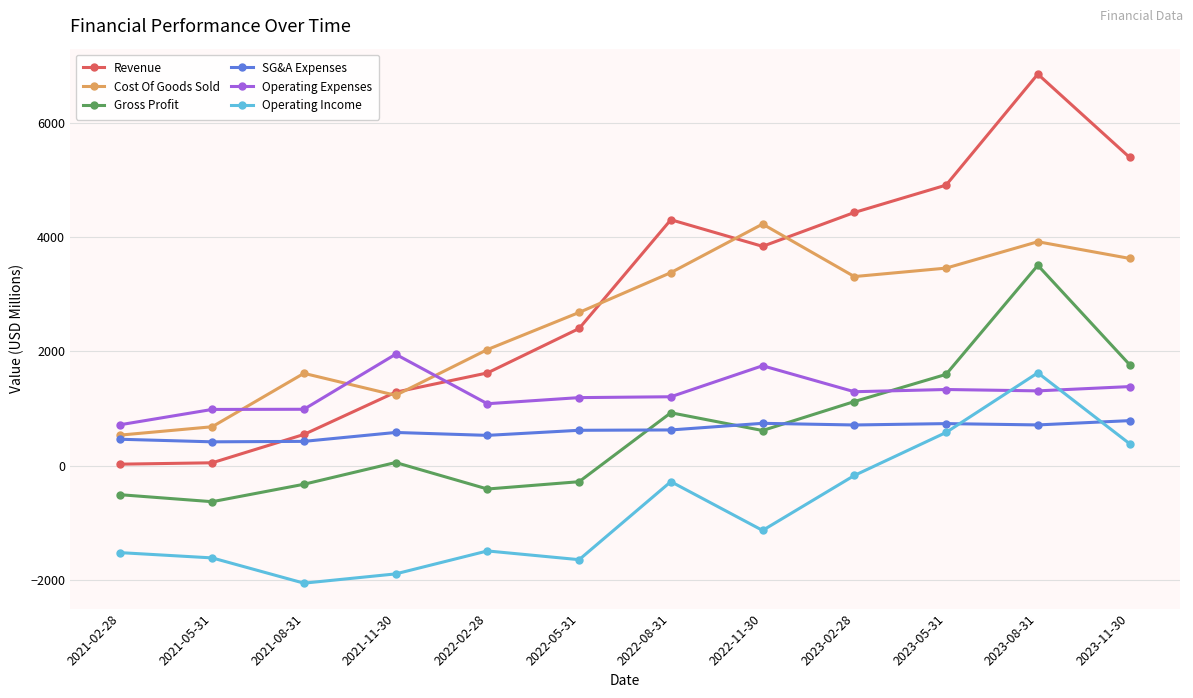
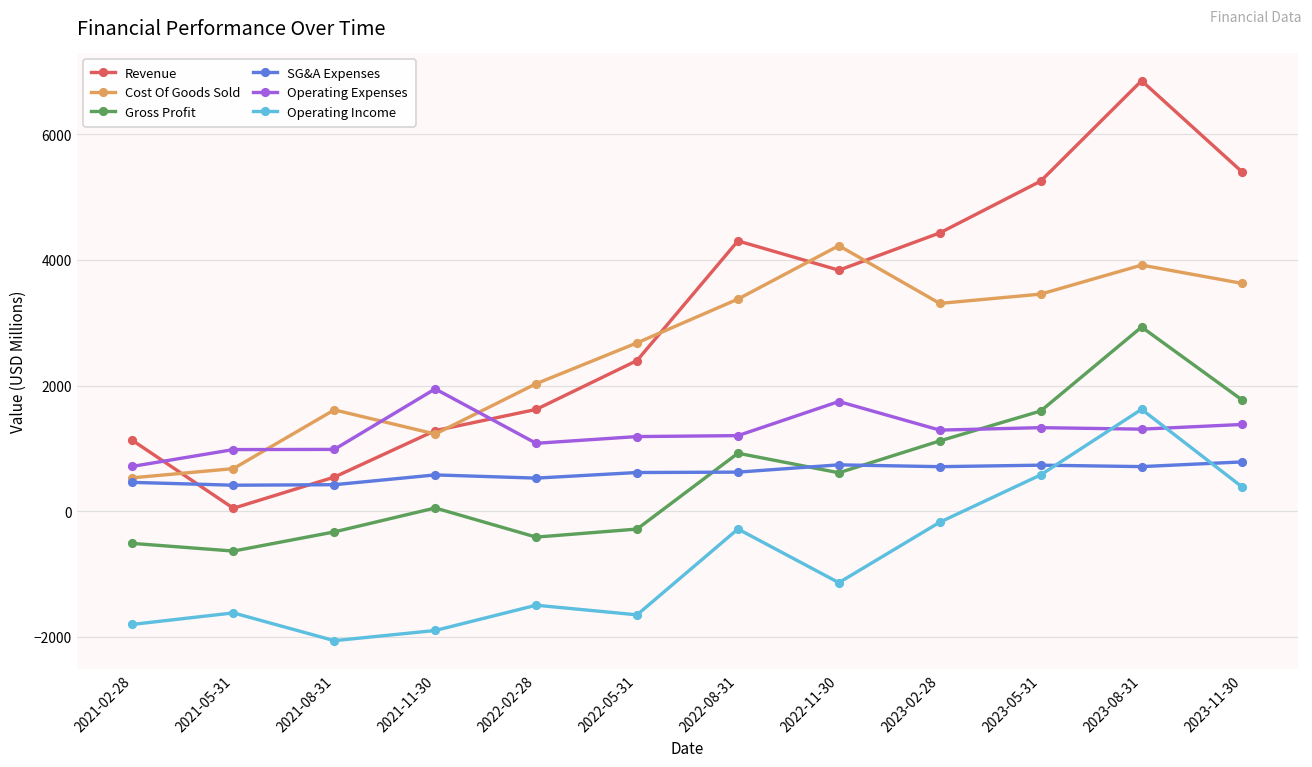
Revenue, 2021-02-28: 0 -> 1100
Operating Income, 2021-02-28: -1500 -> -1800
Revenue, 2023-05-31: 4900 -> 5300
Gross Profit, 2023-08-31: 3500 -> 2900
